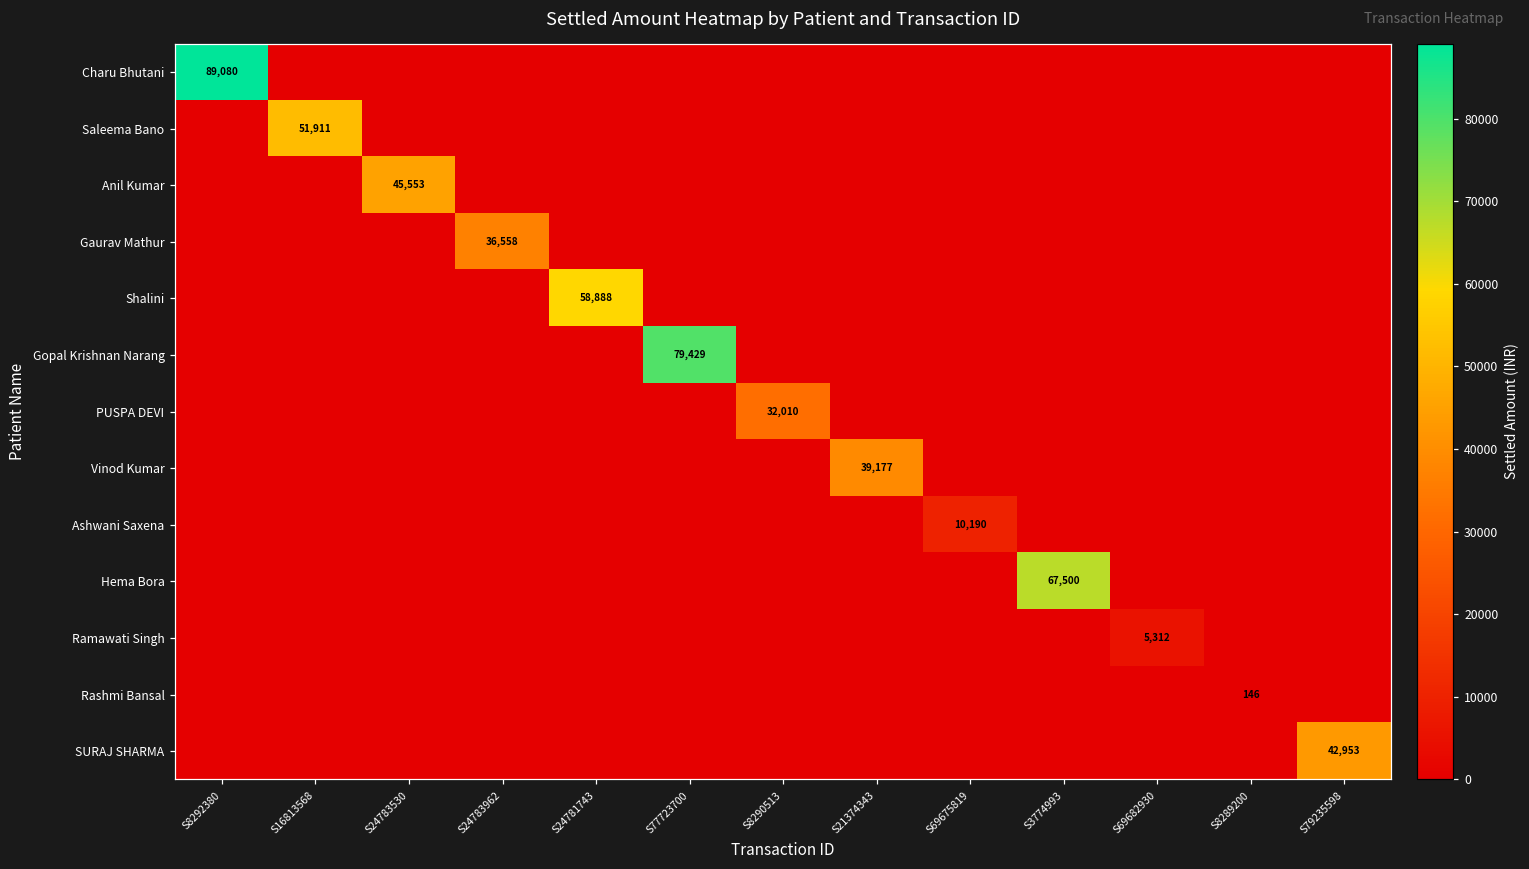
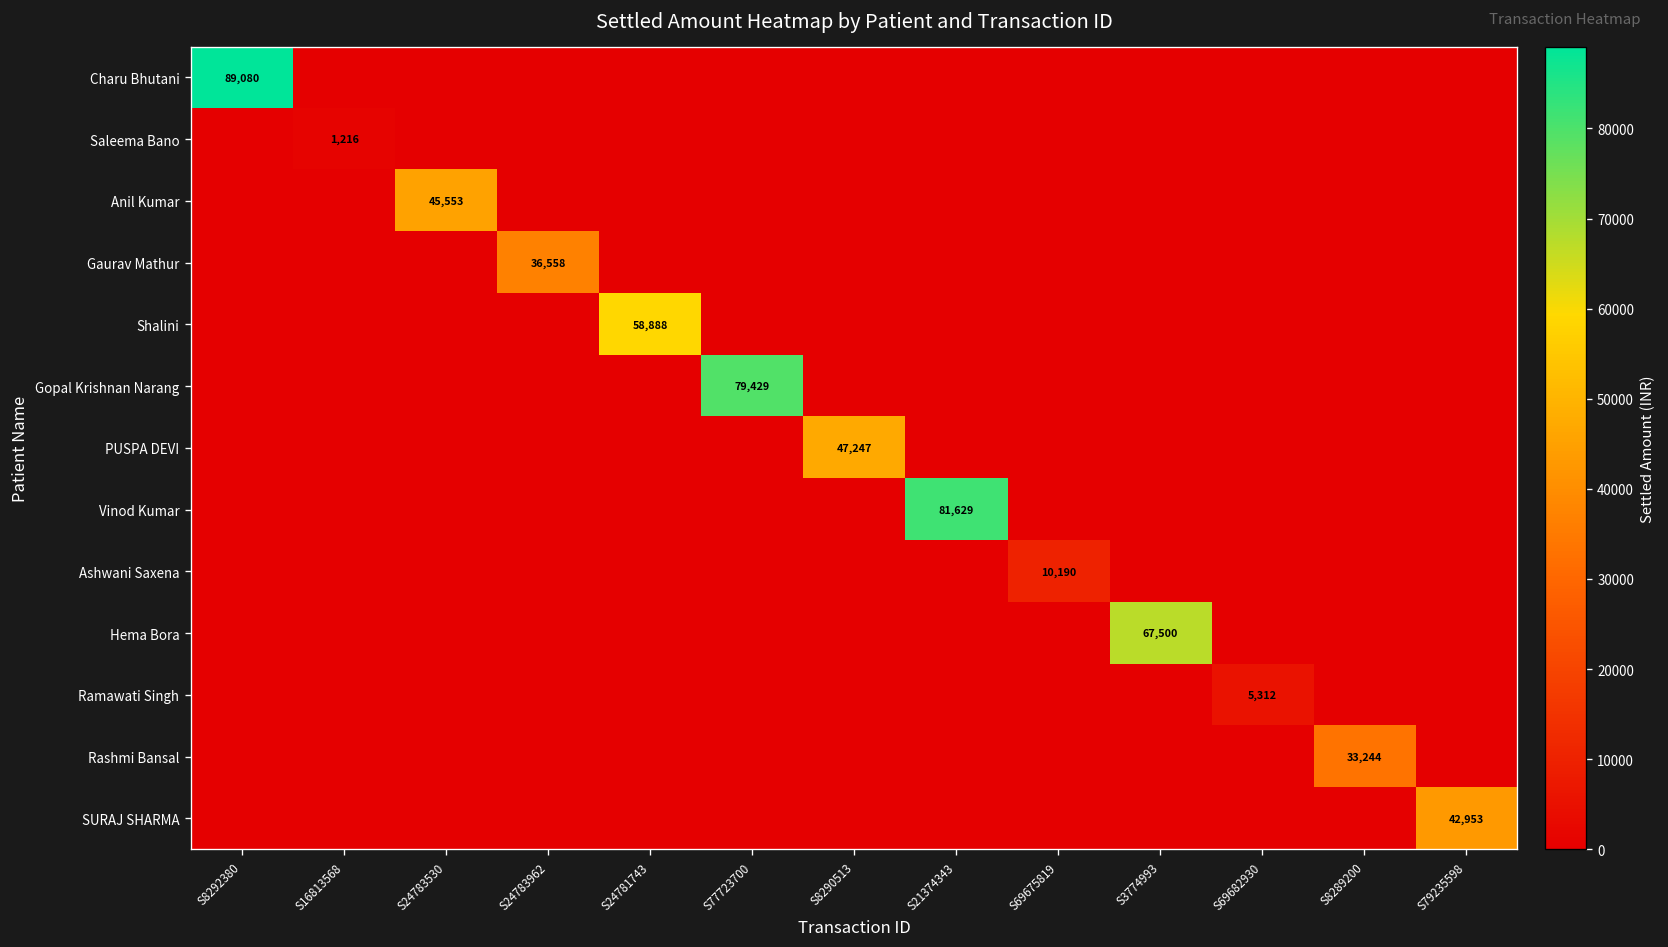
Saleema Bano, S16813568: 51,911 -> 1,216
PUSPA DEVI, S8290513: 32,010 -> 47,247
Vinod Kumar, S21374343: 39,177 -> 81,629
Rashmi Bansal, S8289200: 146 -> 33,244
